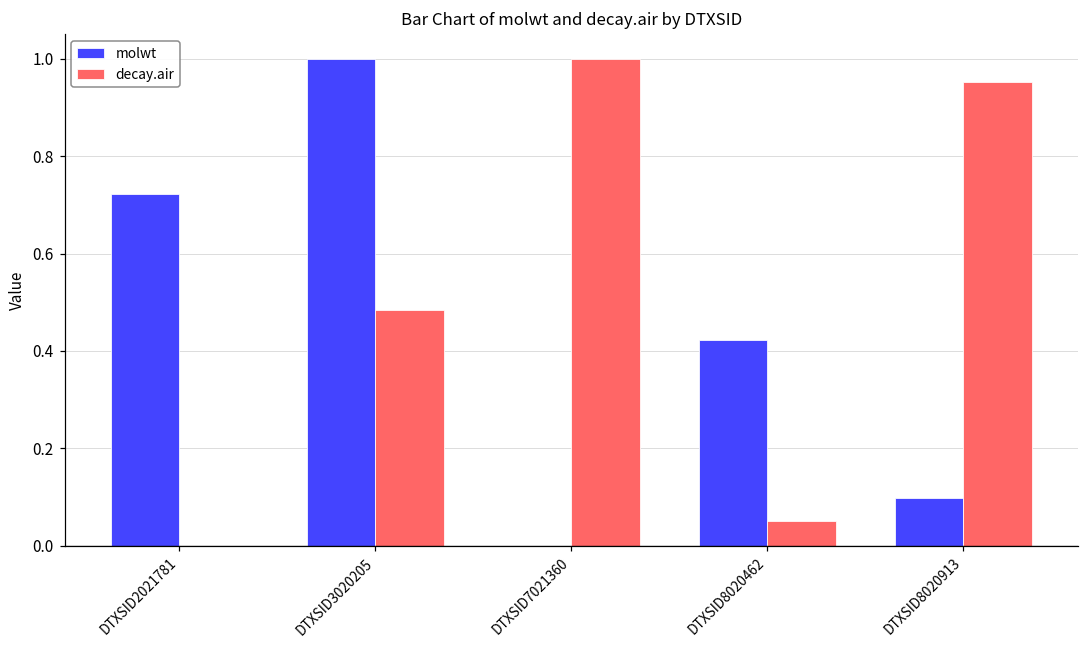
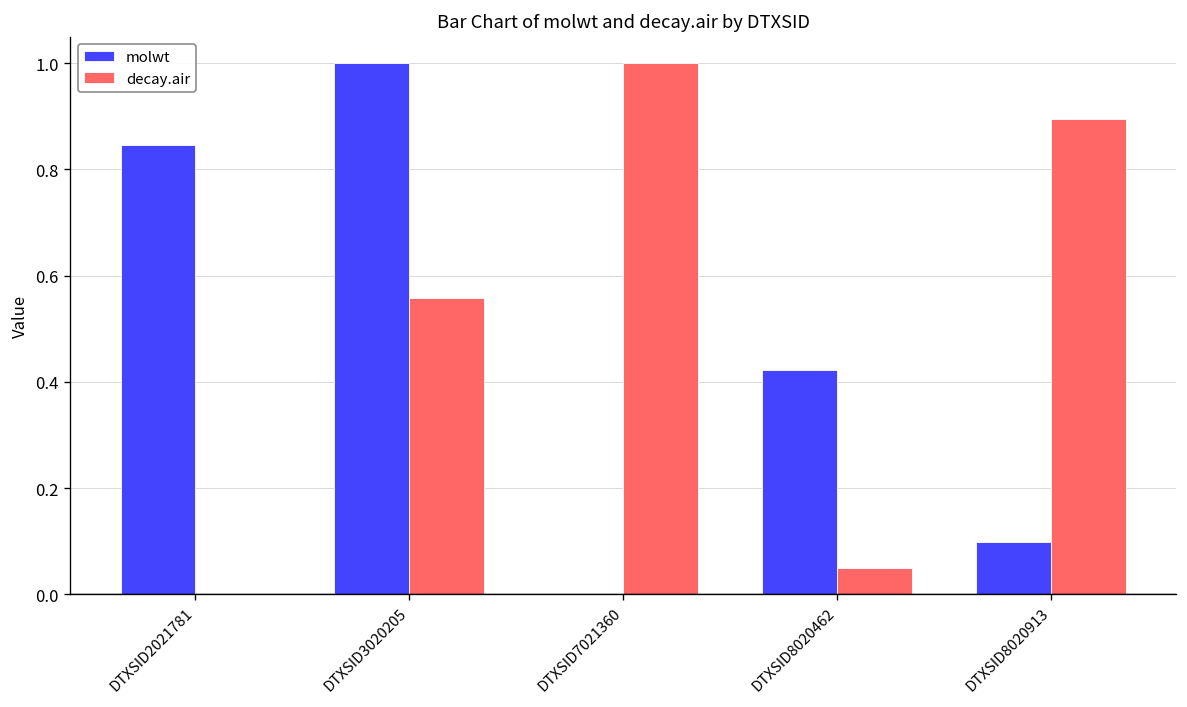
molwt, DTXSID2021781: 0.72 -> 0.85
decay.air, DTXSID3020205: 0.48 -> 0.56
decay.air, DTXSID8020913: 0.95 -> 0.90
